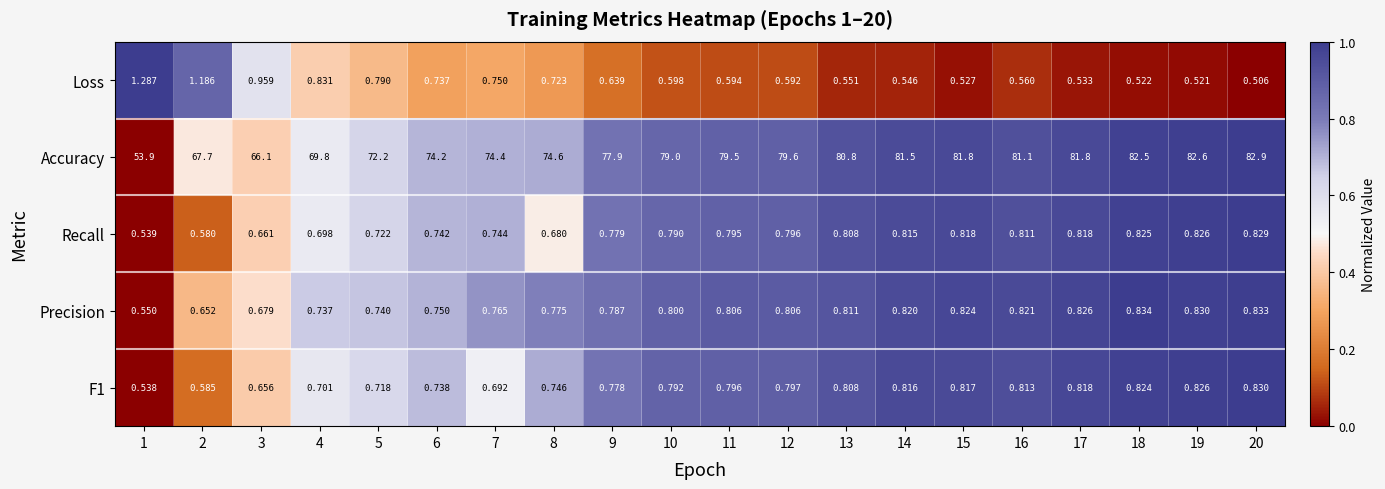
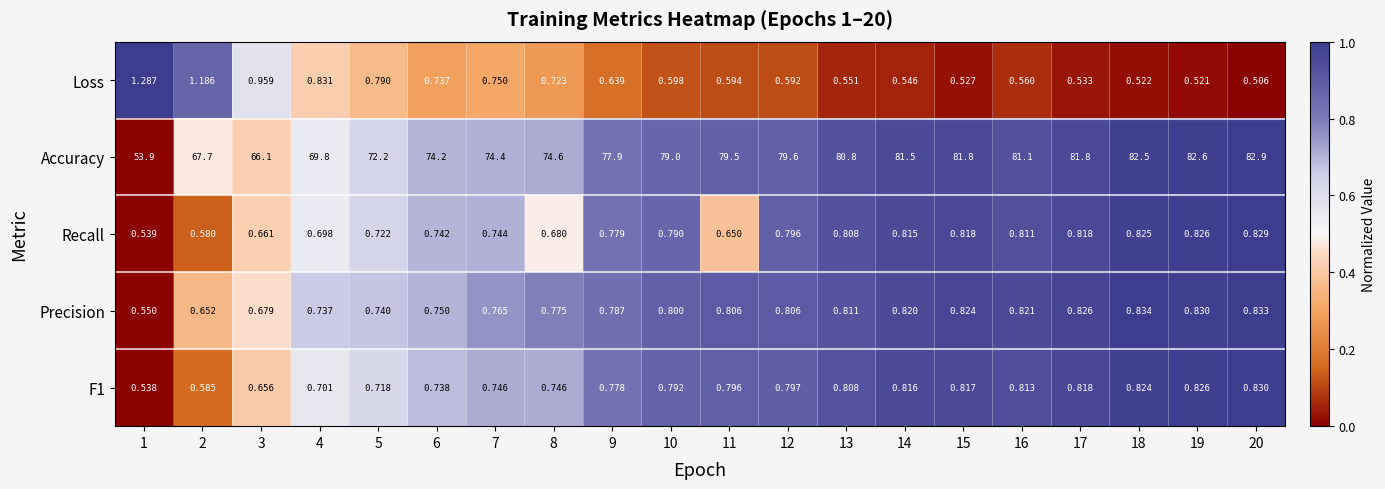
Recall, 11: 0.795 -> 0.650
F1, 7: 0.692 -> 0.746
